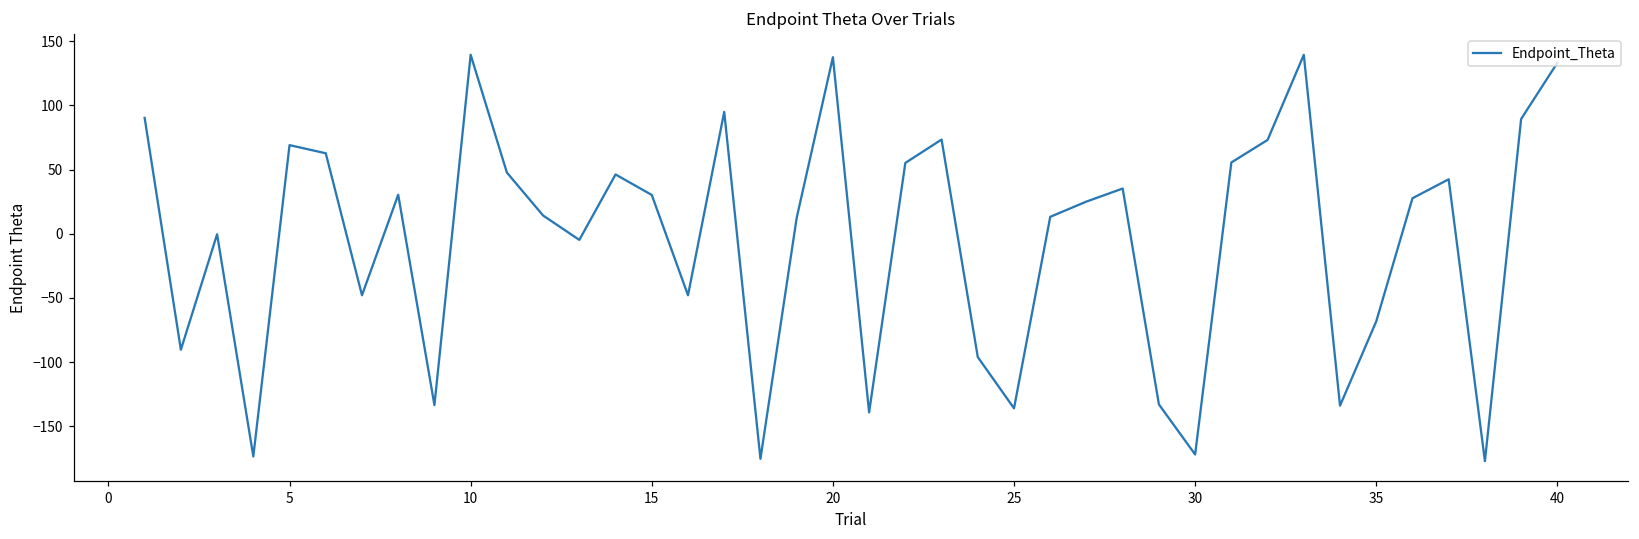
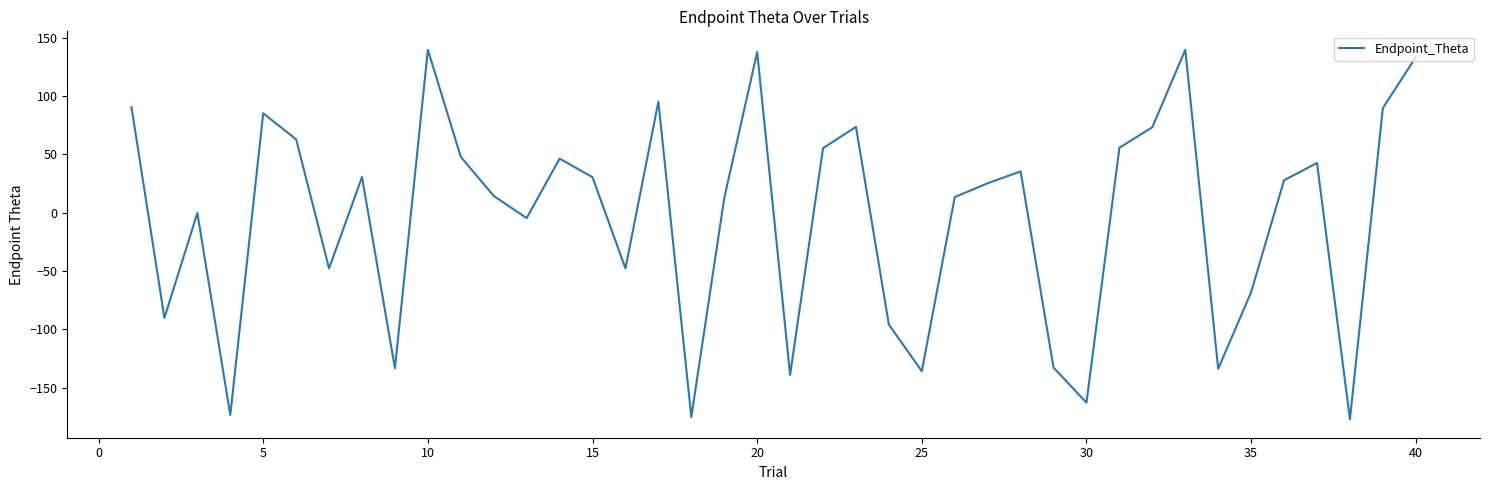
5: 69 -> 85
30: -172 -> -163
